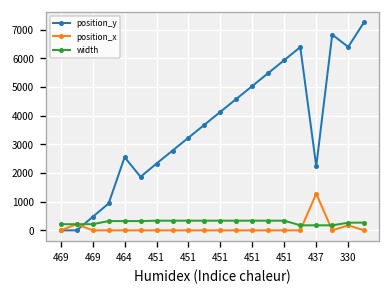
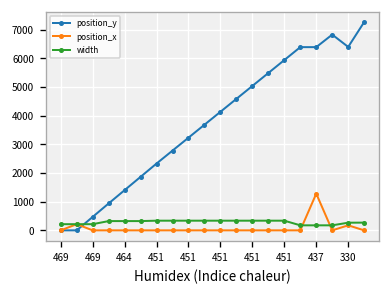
position_y, 464: 2600 -> 1400
position_y, 437: 2200 -> 6400
